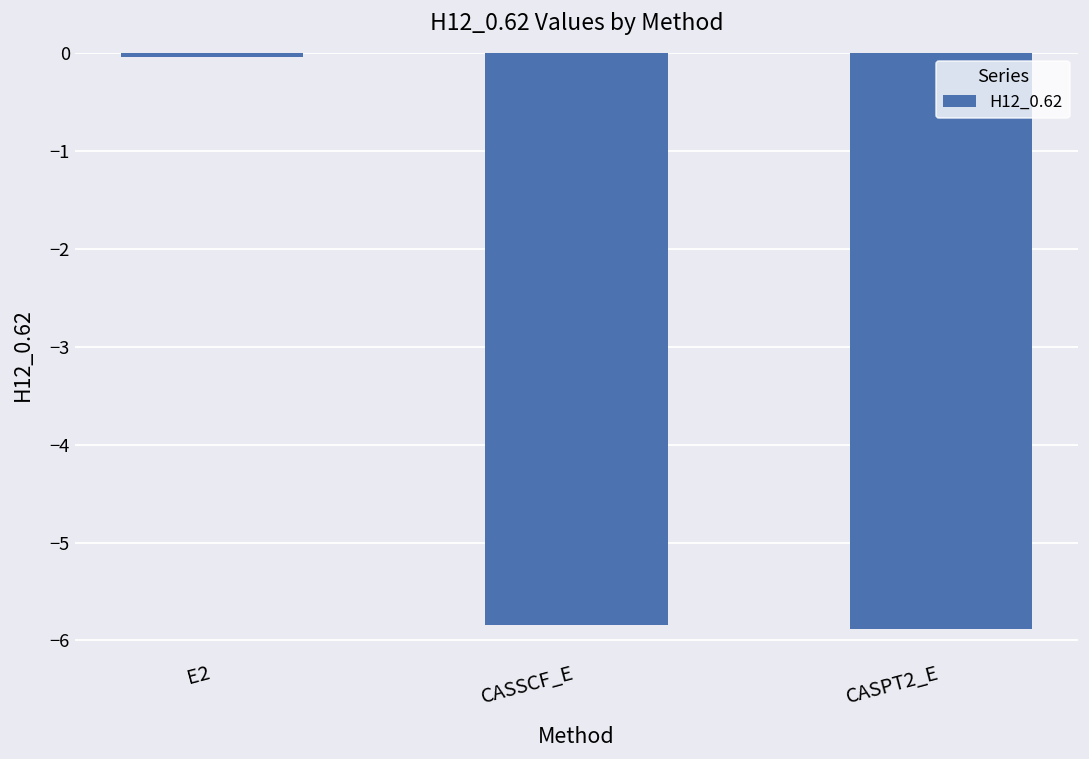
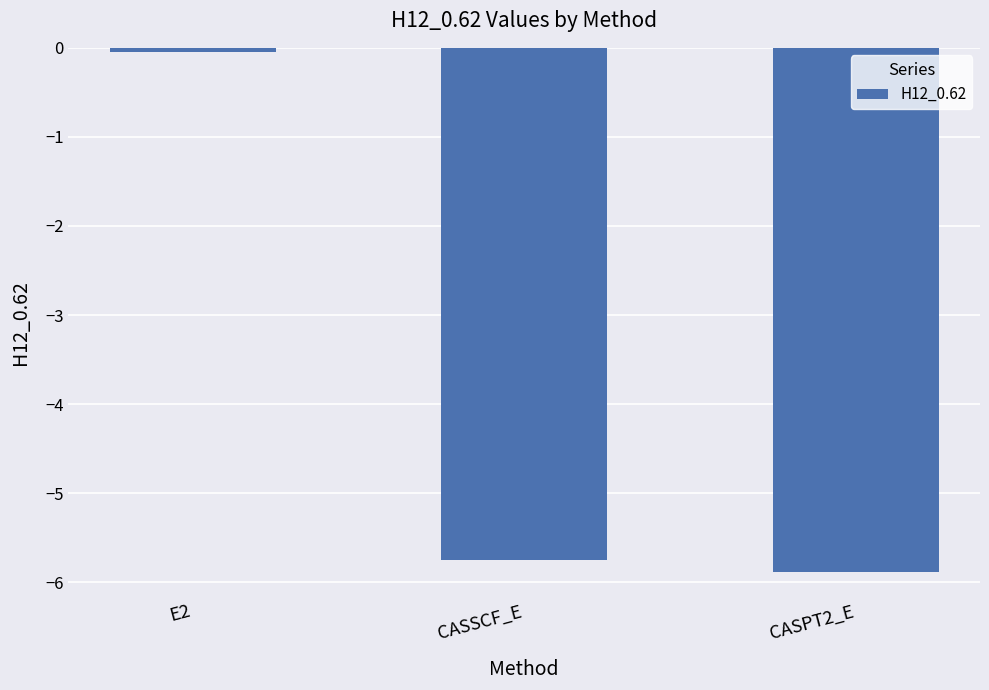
CASSCF_E: -5.8 -> -5.7
